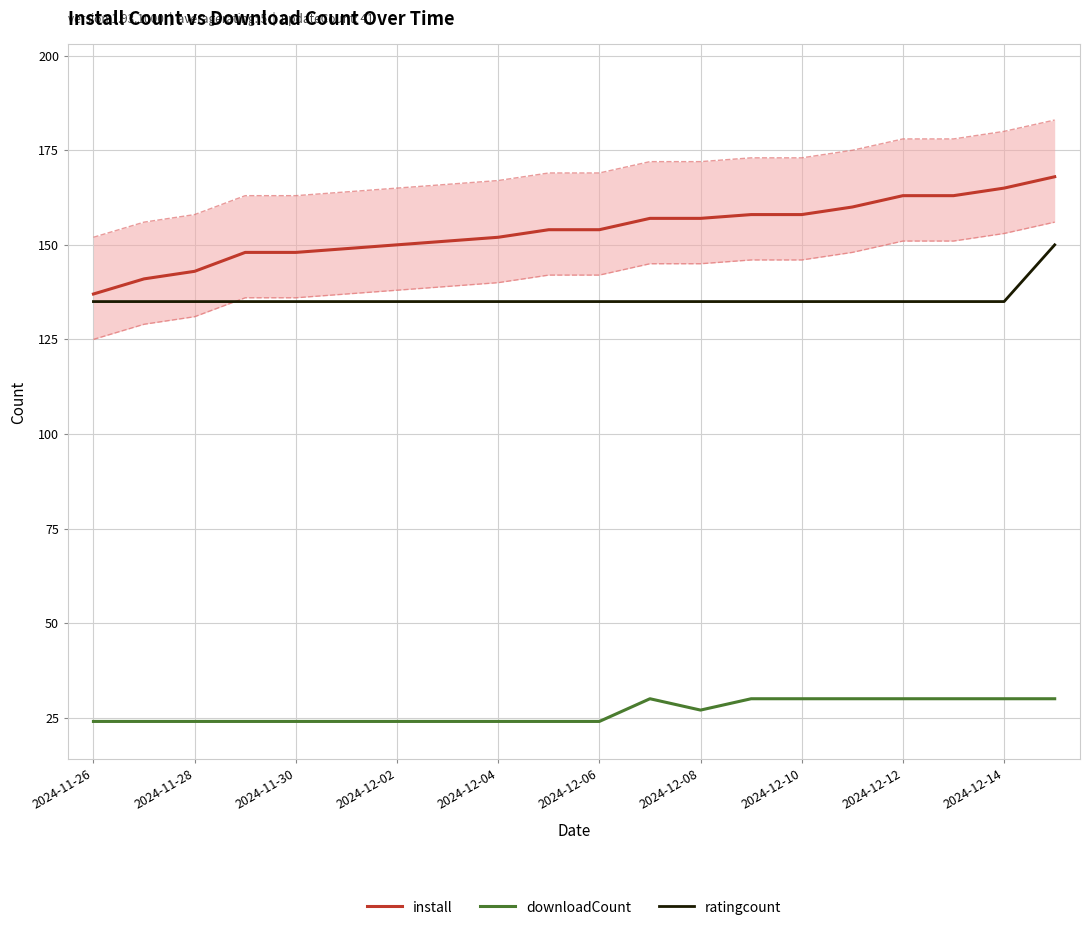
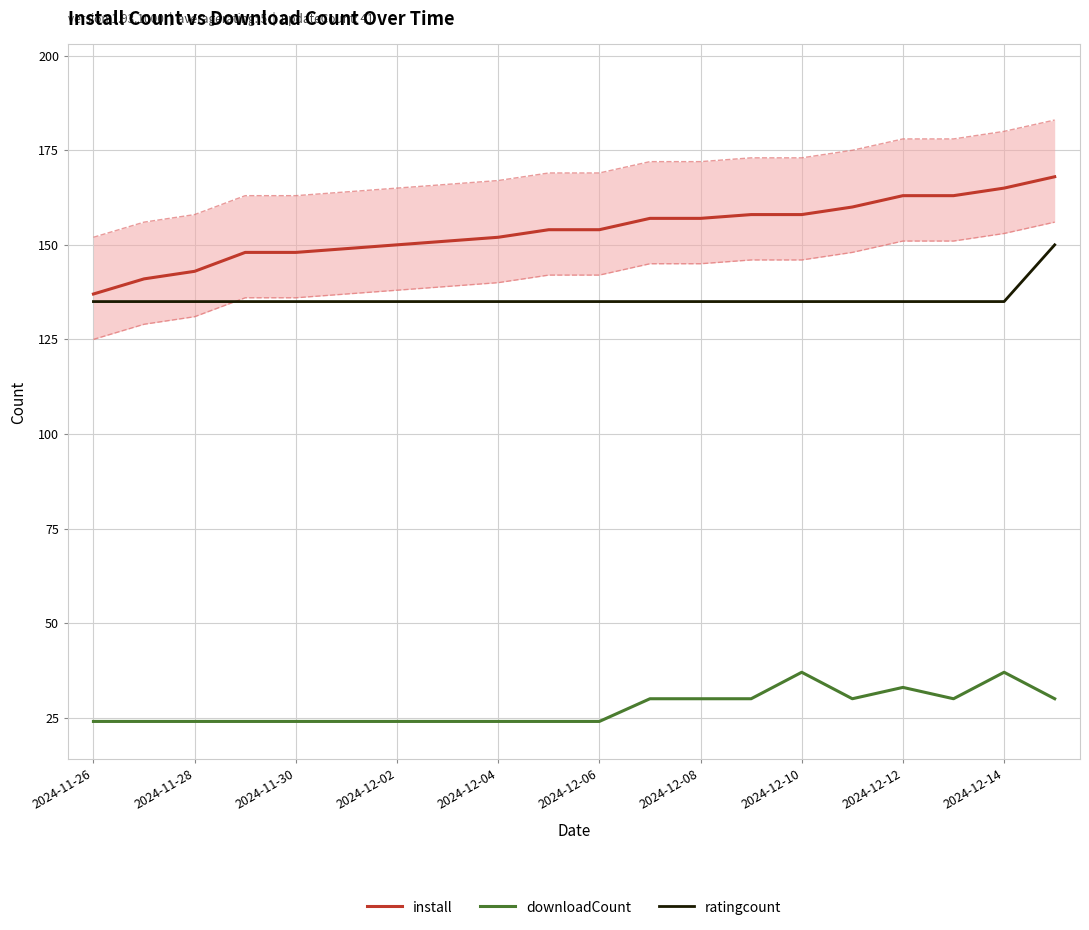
downloadCount, 2024-12-08: 27 -> 30
downloadCount, 2024-12-10: 30 -> 37
downloadCount, 2024-12-12: 30 -> 33
downloadCount, 2024-12-14: 30 -> 37
